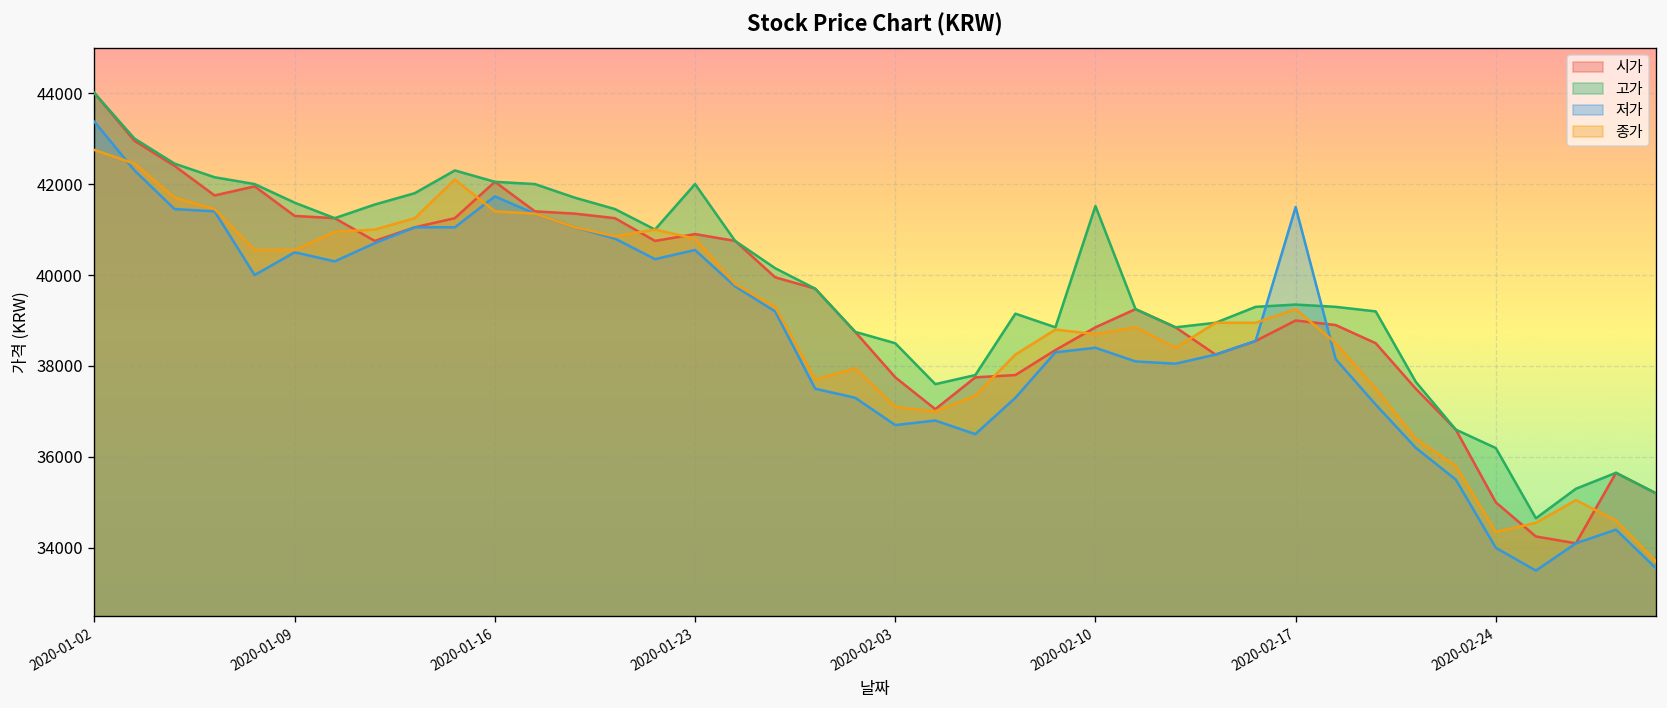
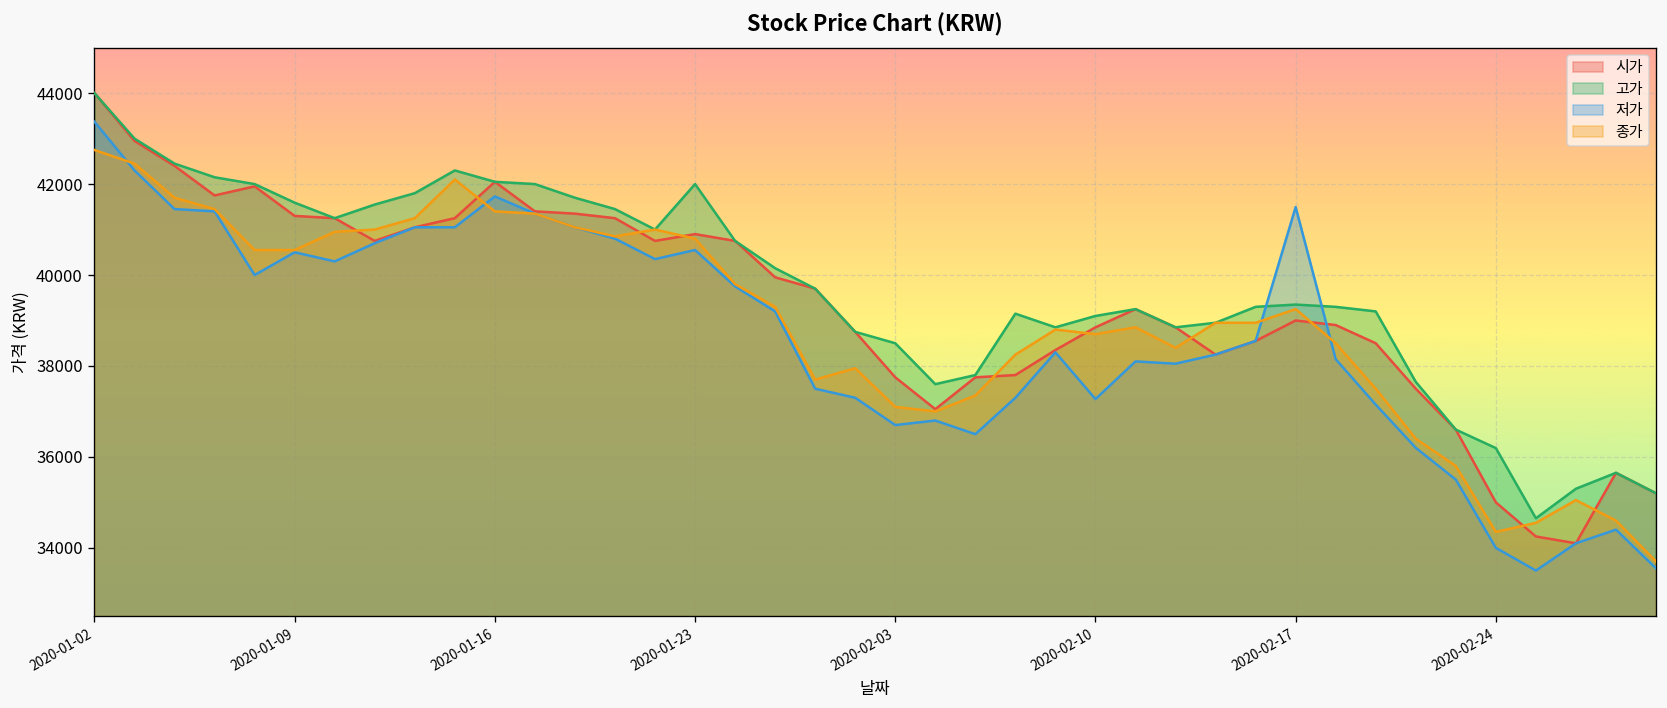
고가, 2020-02-10: 41500 -> 39100
저가, 2020-02-10: 38400 -> 37300
